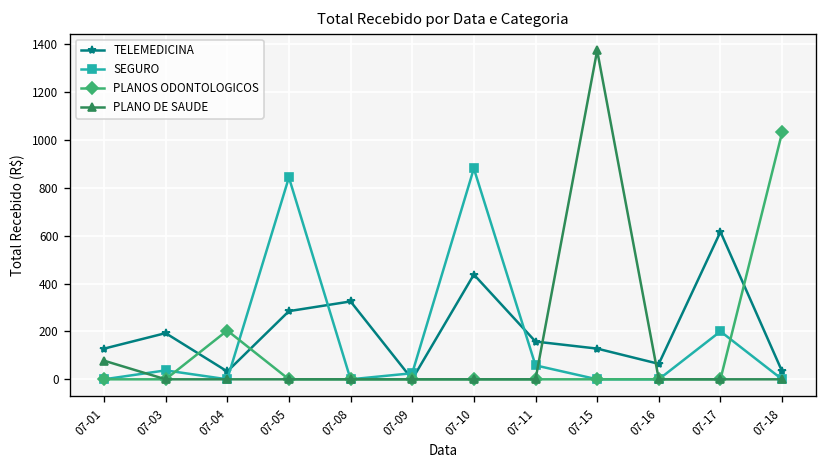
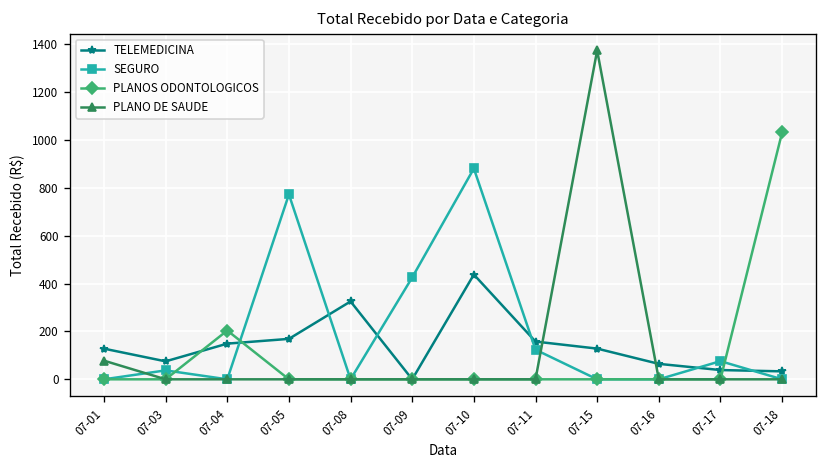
TELEMEDICINA, 07-03: 190 -> 80
TELEMEDICINA, 07-04: 30 -> 150
TELEMEDICINA, 07-05: 280 -> 170
SEGURO, 07-05: 840 -> 770
SEGURO, 07-09: 30 -> 430
SEGURO, 07-11: 60 -> 120
TELEMEDICINA, 07-17: 620 -> 40
SEGURO, 07-17: 200 -> 80
